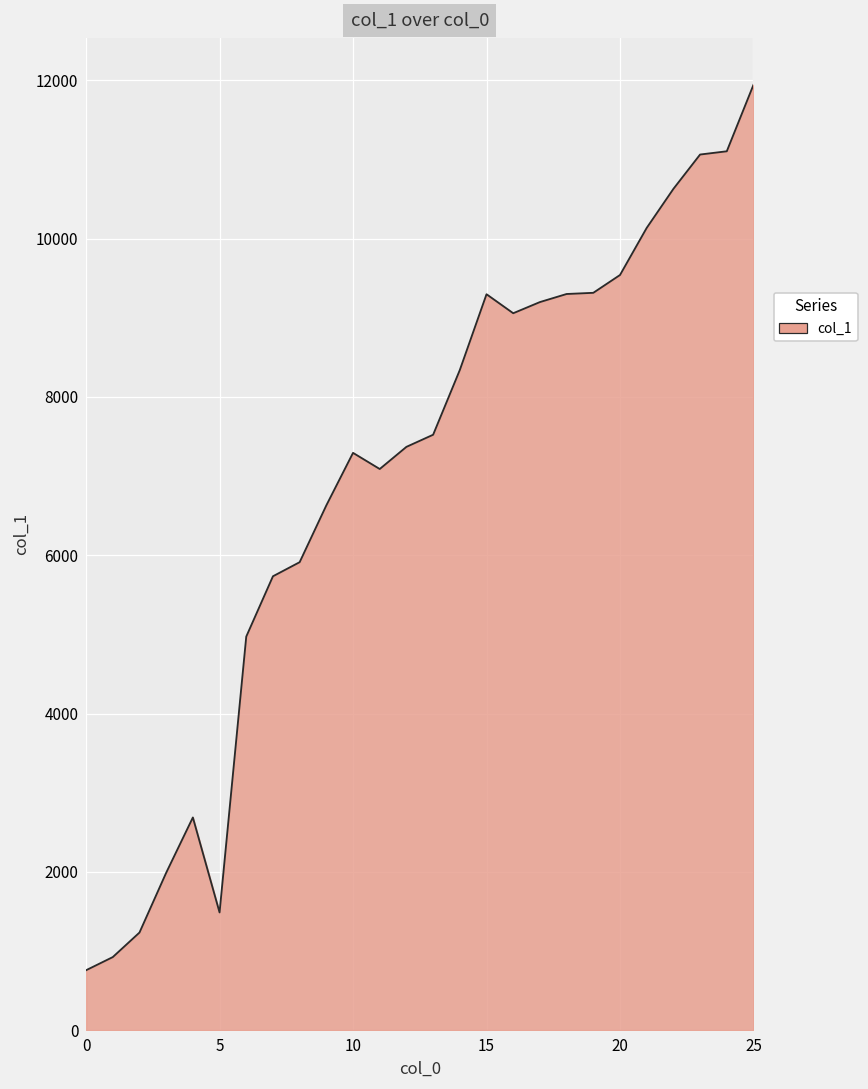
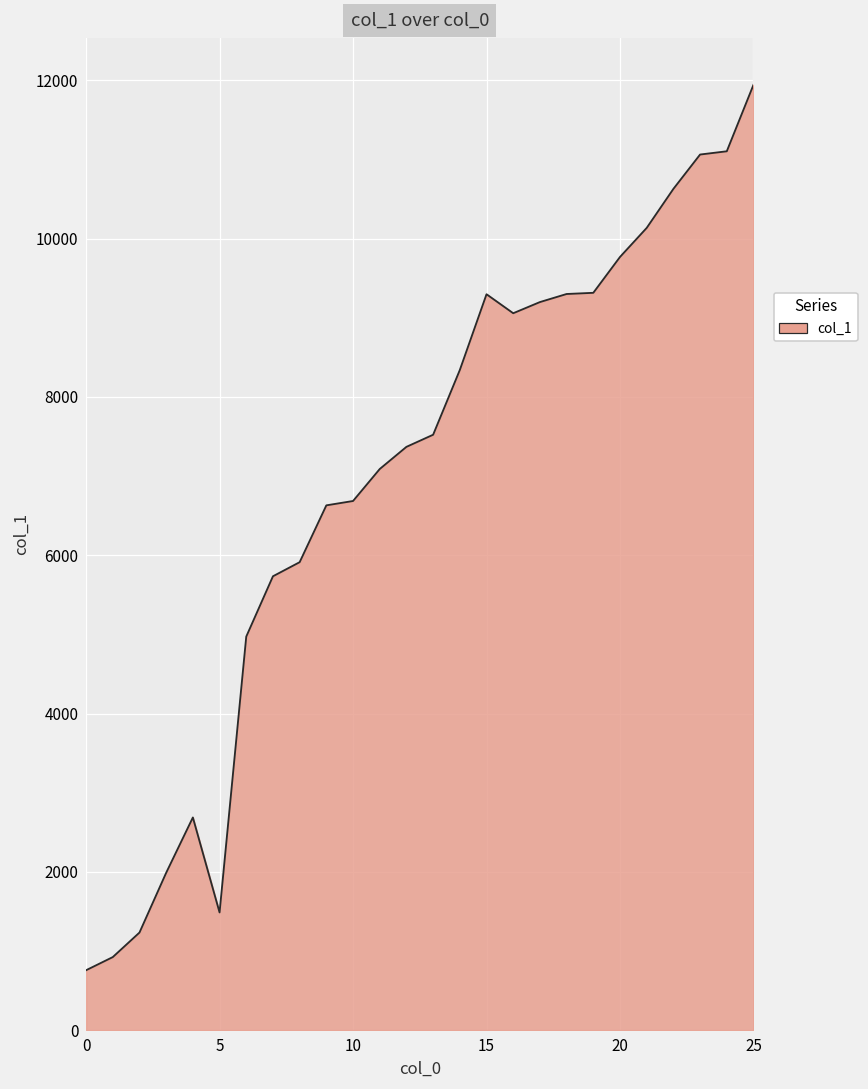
10: 7300 -> 6700
20: 9500 -> 9800
